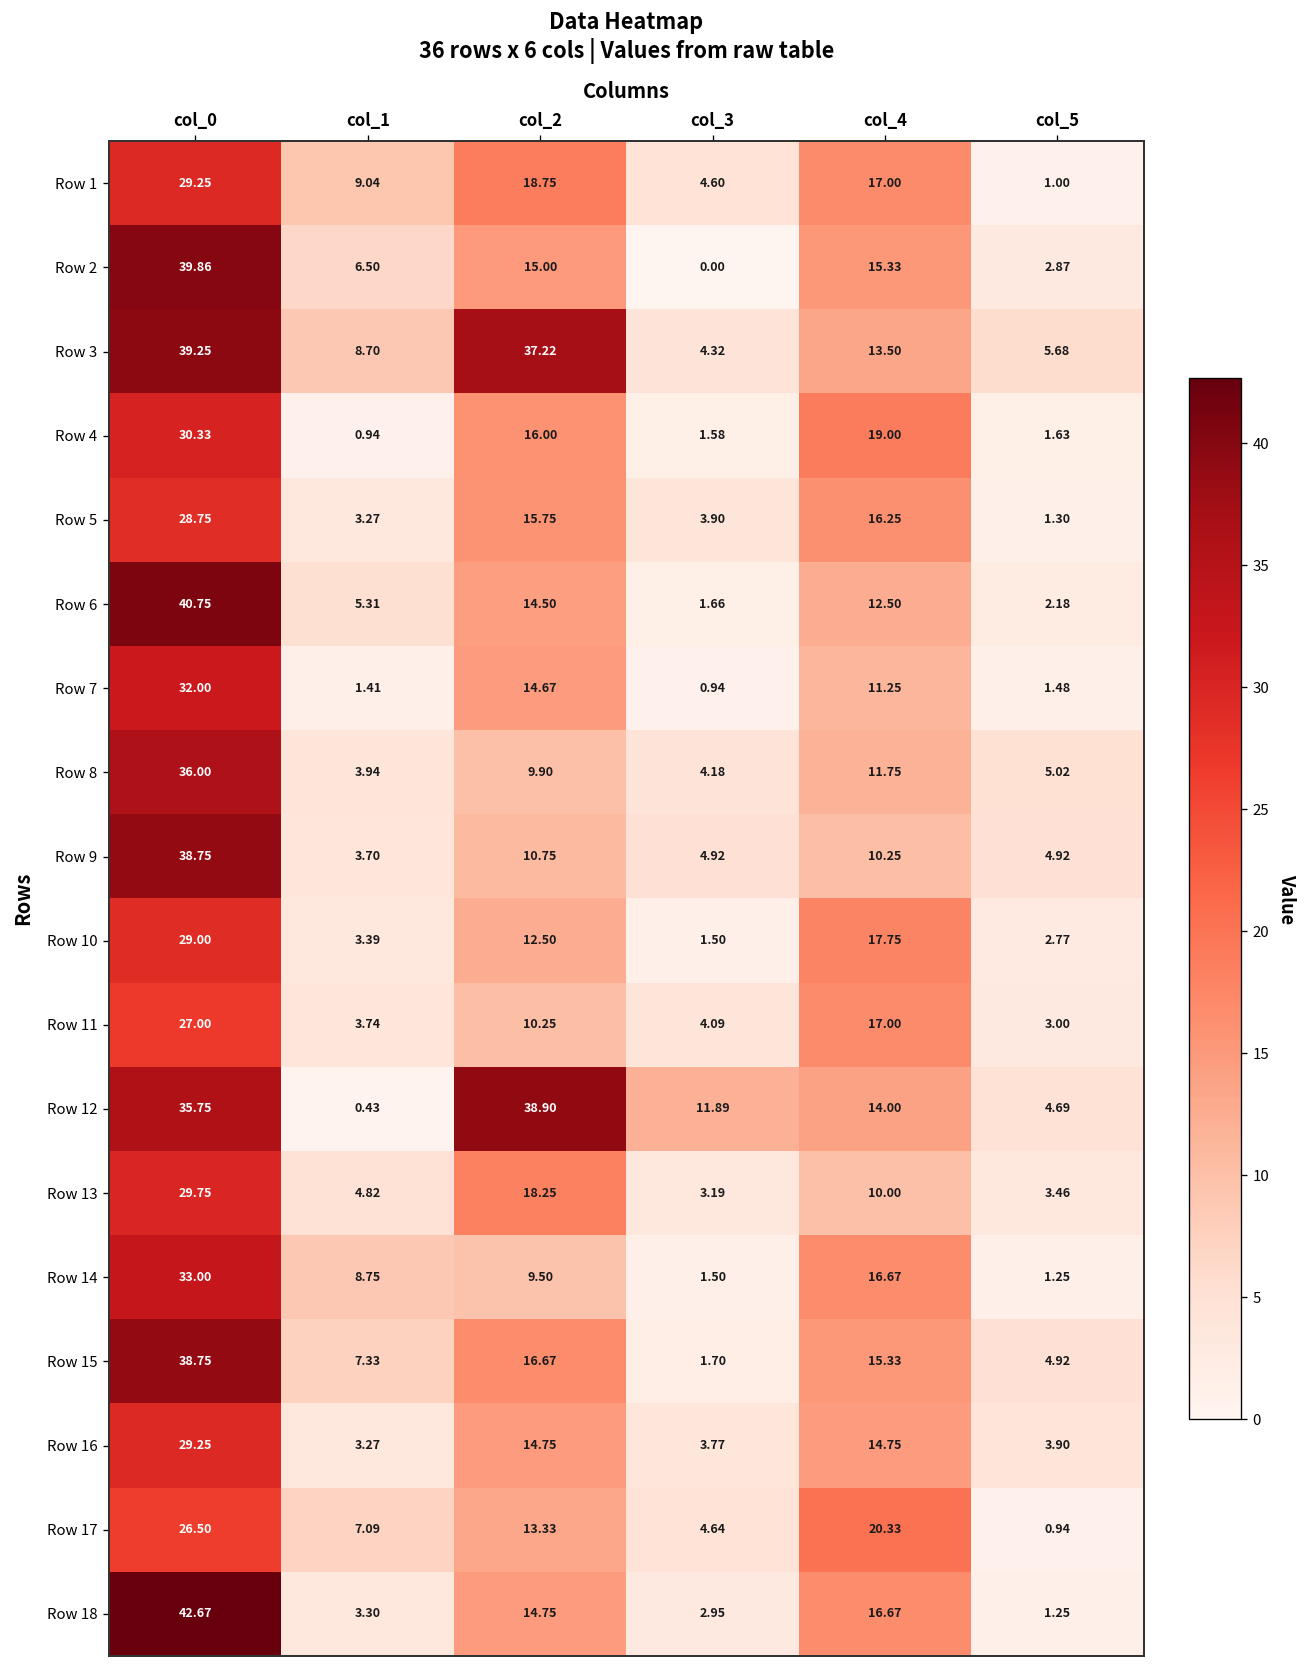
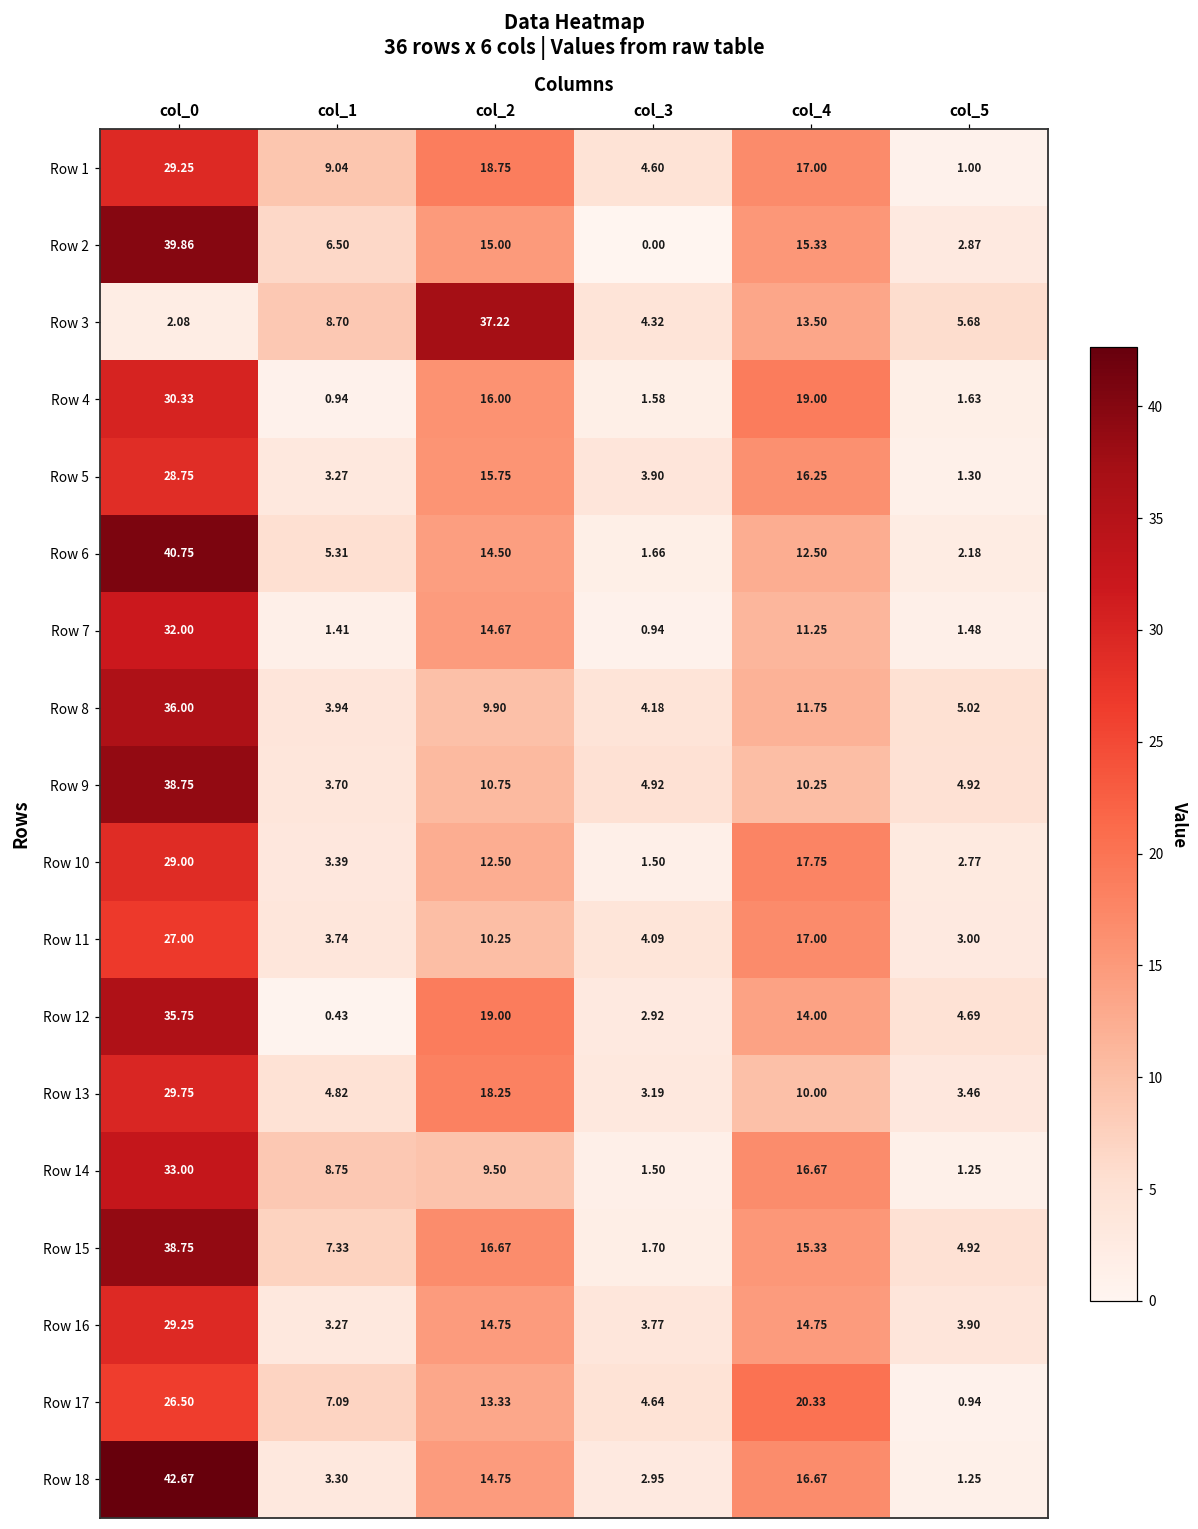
Row 3, col_0: 39.25 -> 2.08
Row 12, col_2: 38.90 -> 19.00
Row 12, col_3: 11.89 -> 2.92
